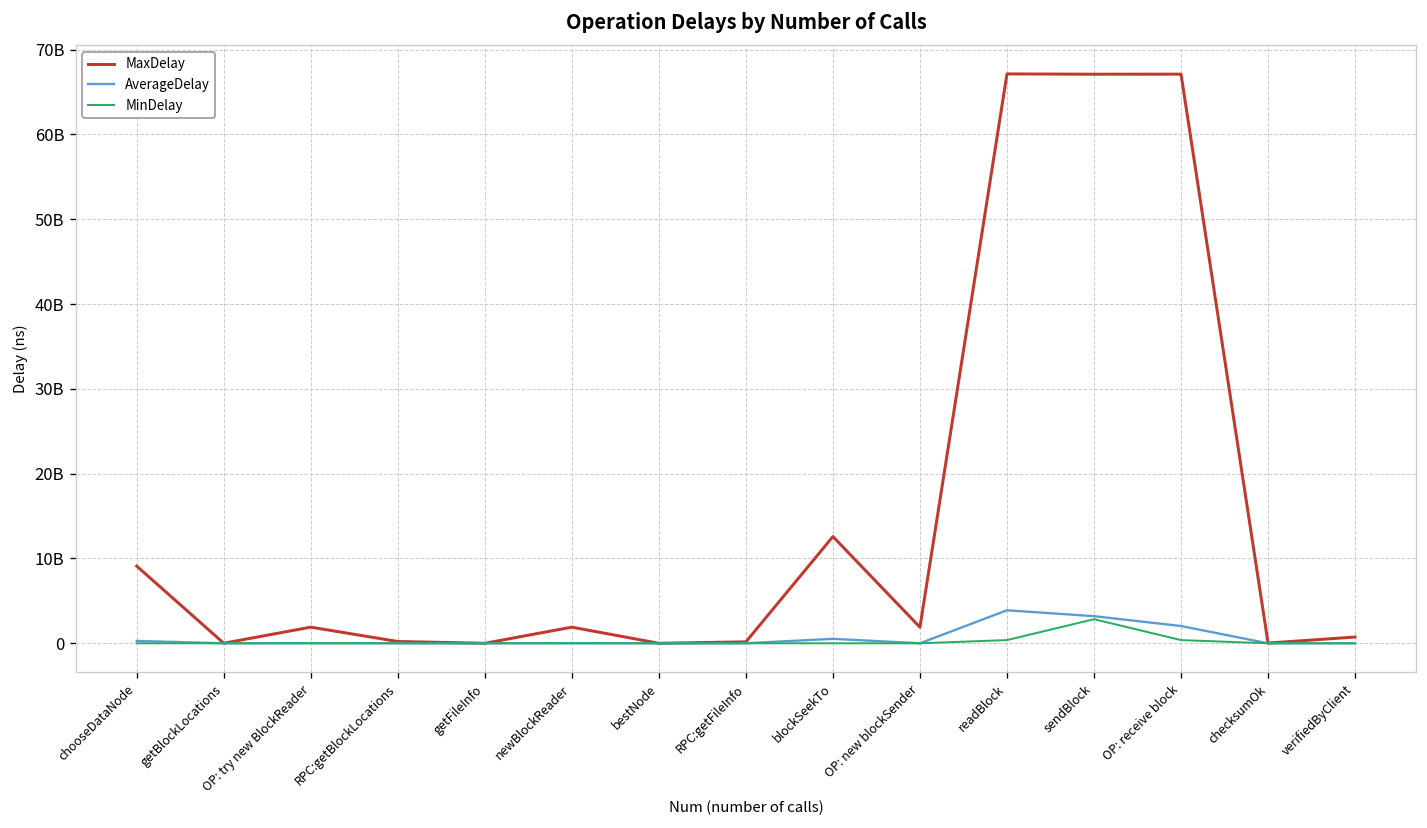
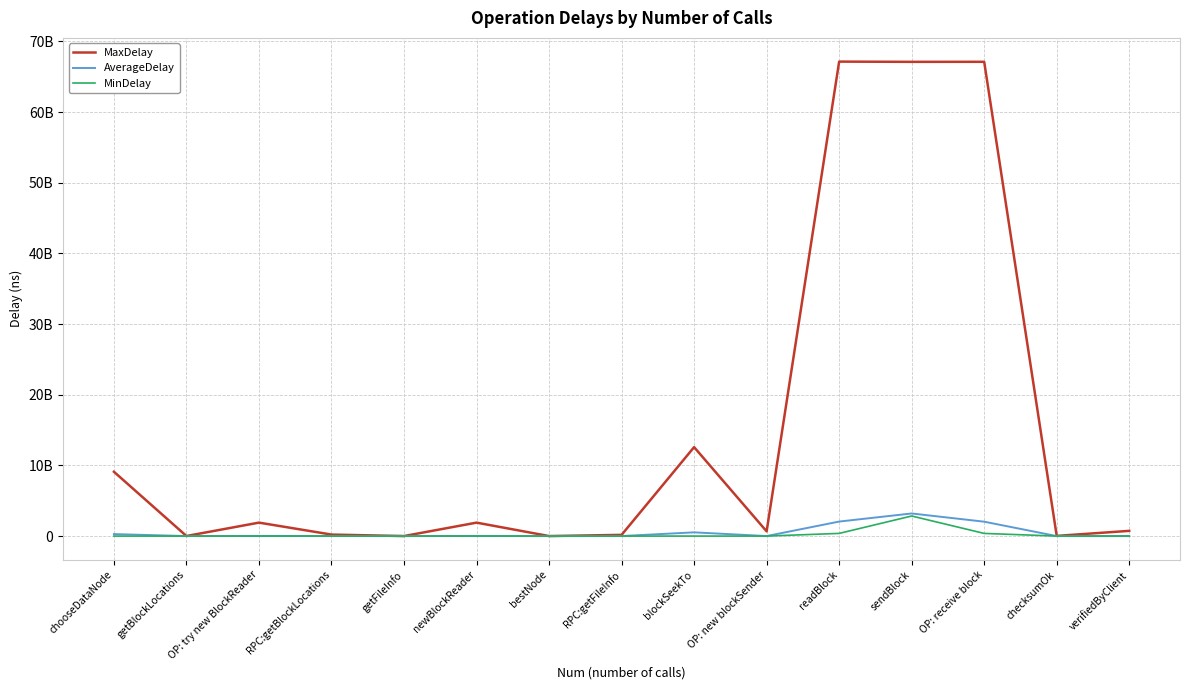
MaxDelay, OP: new blockSender: 2000000000 -> 1000000000
AverageDelay, readBlock: 4000000000 -> 2000000000
